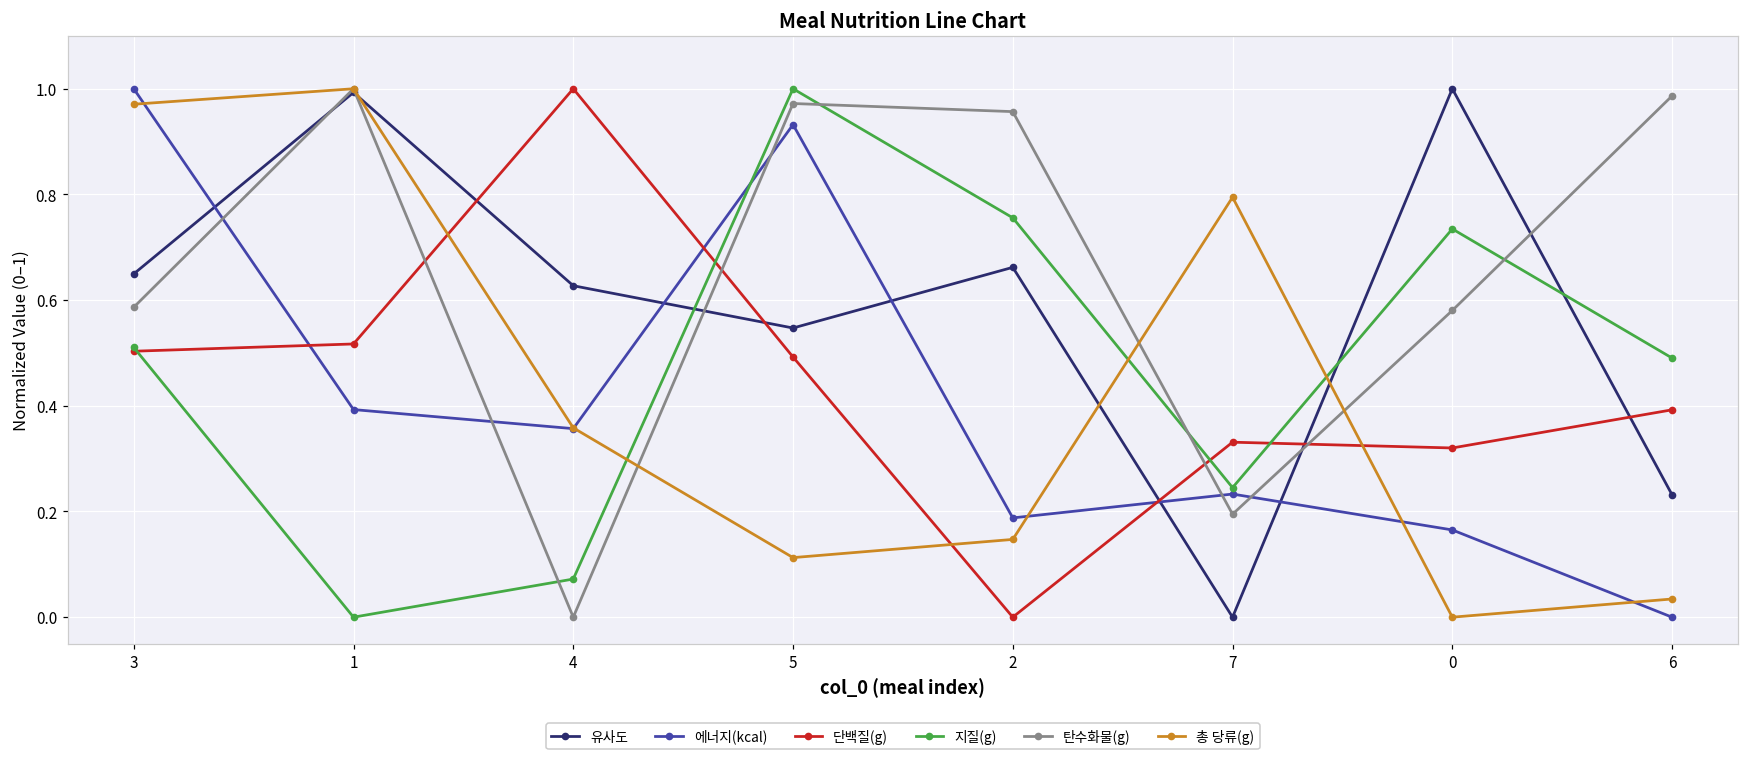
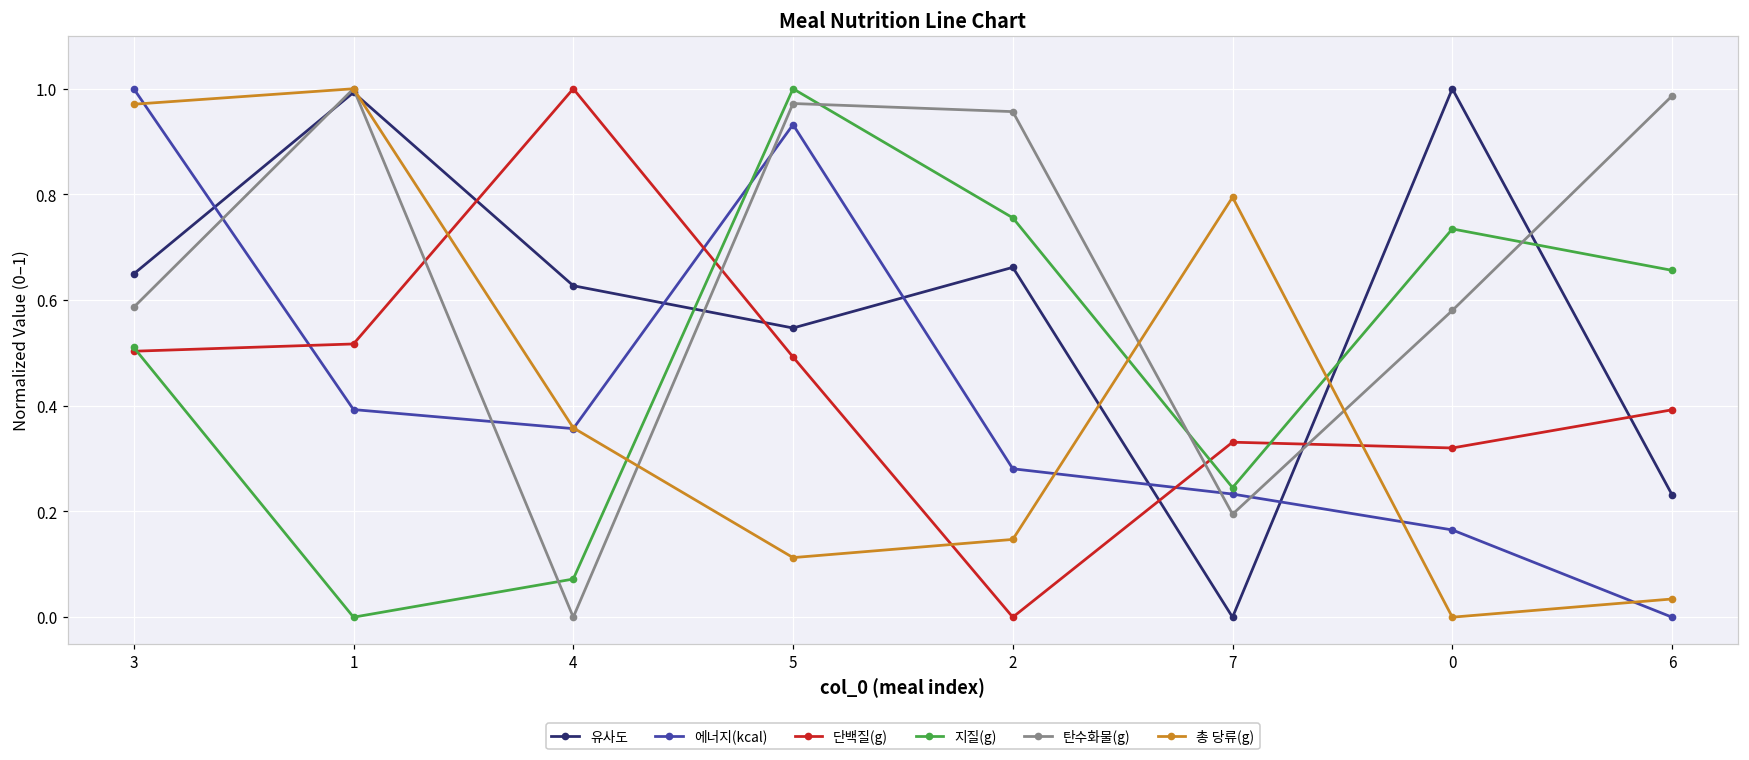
에너지(kcal), 2: 0.19 -> 0.28
지질(g), 6: 0.49 -> 0.66
